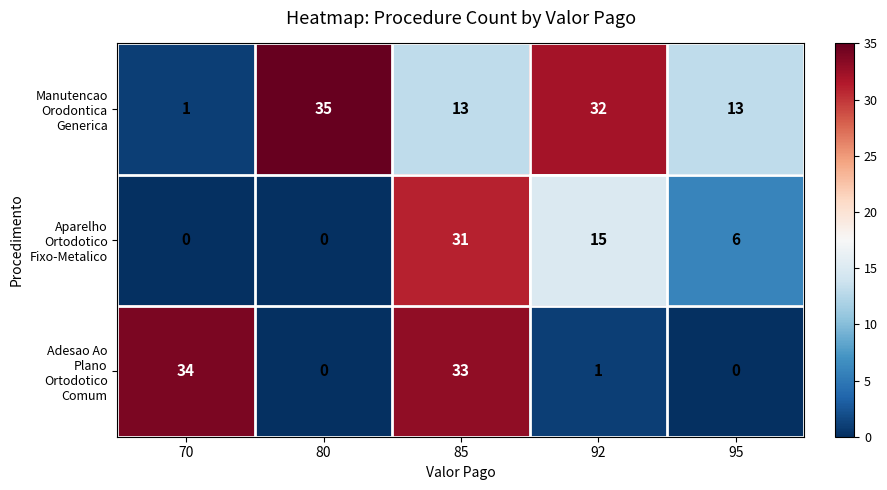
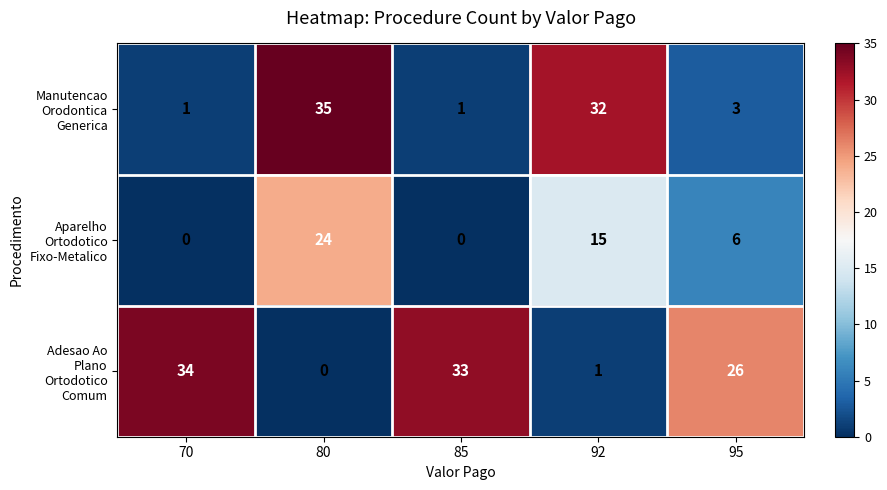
Manutencao Orodontica Generica, 85: 13 -> 1
Manutencao Orodontica Generica, 95: 13 -> 3
Aparelho Ortodotico Fixo-Metalico, 80: 0 -> 24
Aparelho Ortodotico Fixo-Metalico, 85: 31 -> 0
Adesao Ao Plano Ortodotico Comum, 95: 0 -> 26
